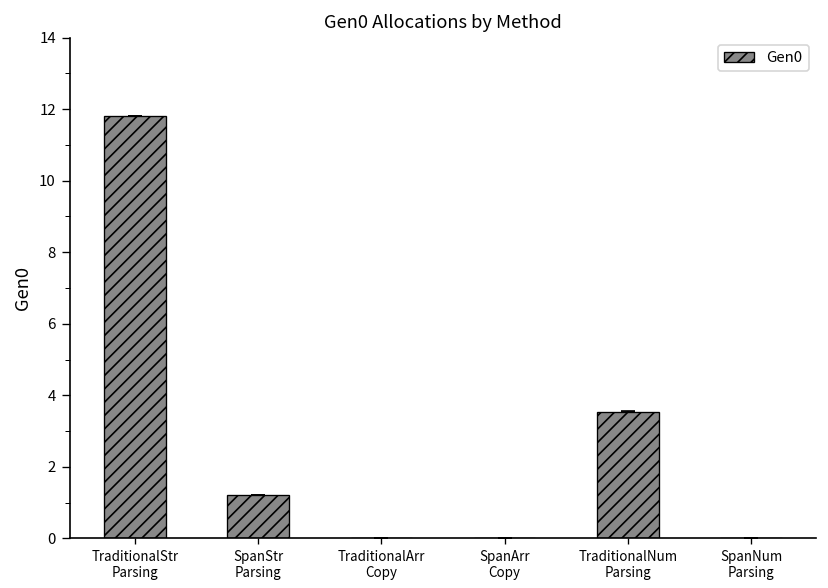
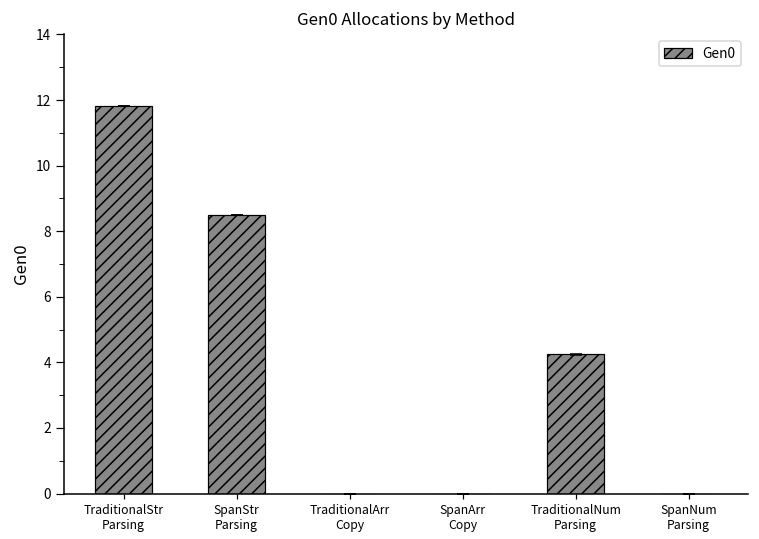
Gen0, SpanStr Parsing: 1.2 -> 8.5
Gen0, TraditionalNum Parsing: 3.5 -> 4.2
